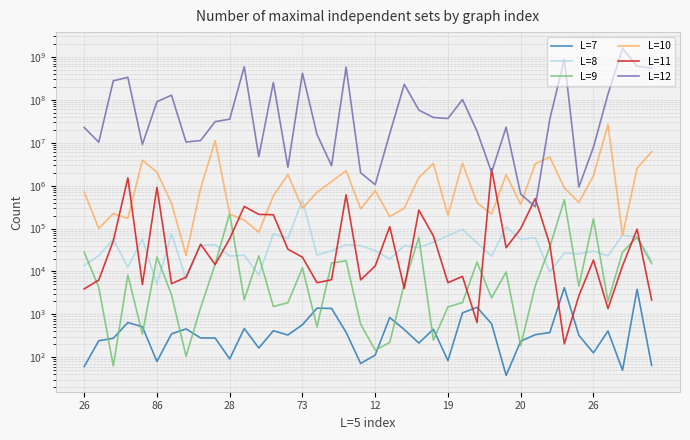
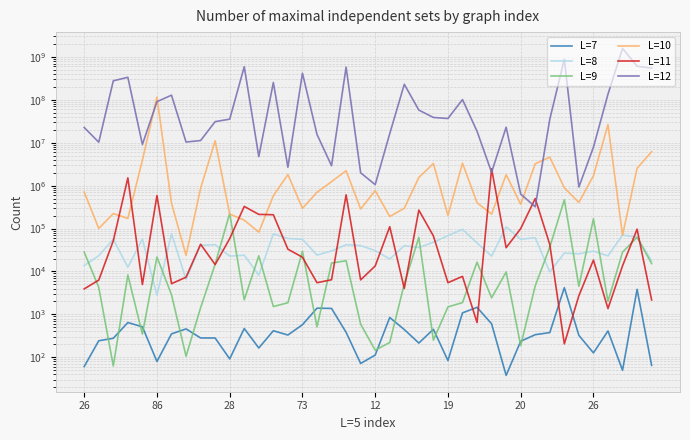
L=8, 86: 5000 -> 3000
L=10, 86: 2000000 -> 120000000
L=11, 86: 900000 -> 600000
L=8, 73: 500000 -> 60000
L=9, 73: 12000 -> 30000
